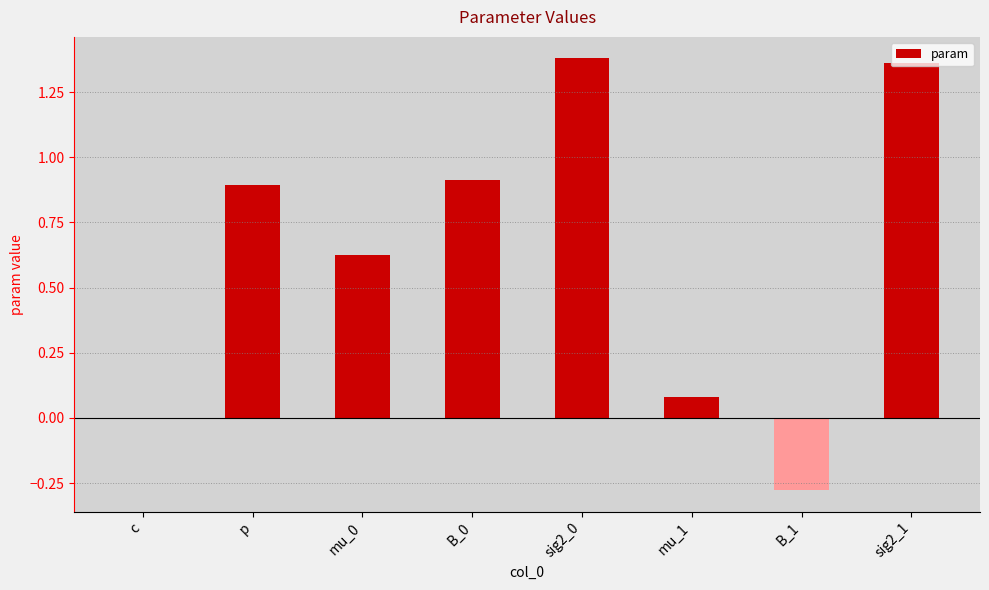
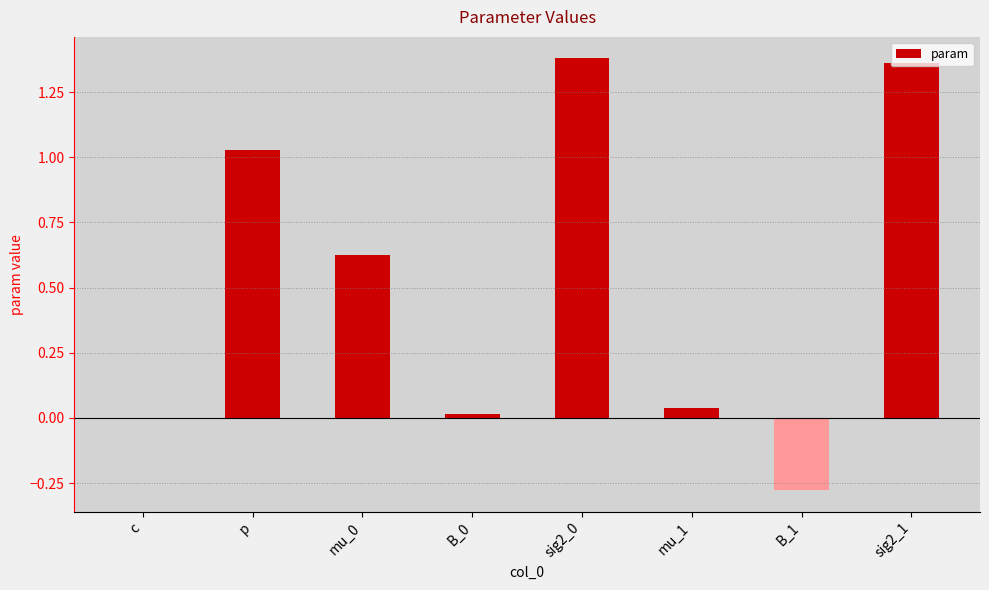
p: 0.89 -> 1.03
B_0: 0.91 -> 0.02
mu_1: 0.08 -> 0.04
